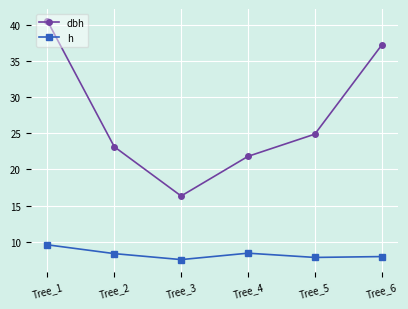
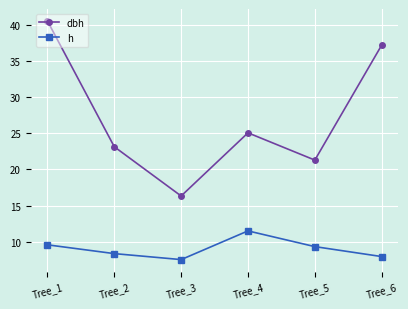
dbh, Tree_4: 22 -> 25
h, Tree_4: 8 -> 11
dbh, Tree_5: 25 -> 21
h, Tree_5: 8 -> 9
